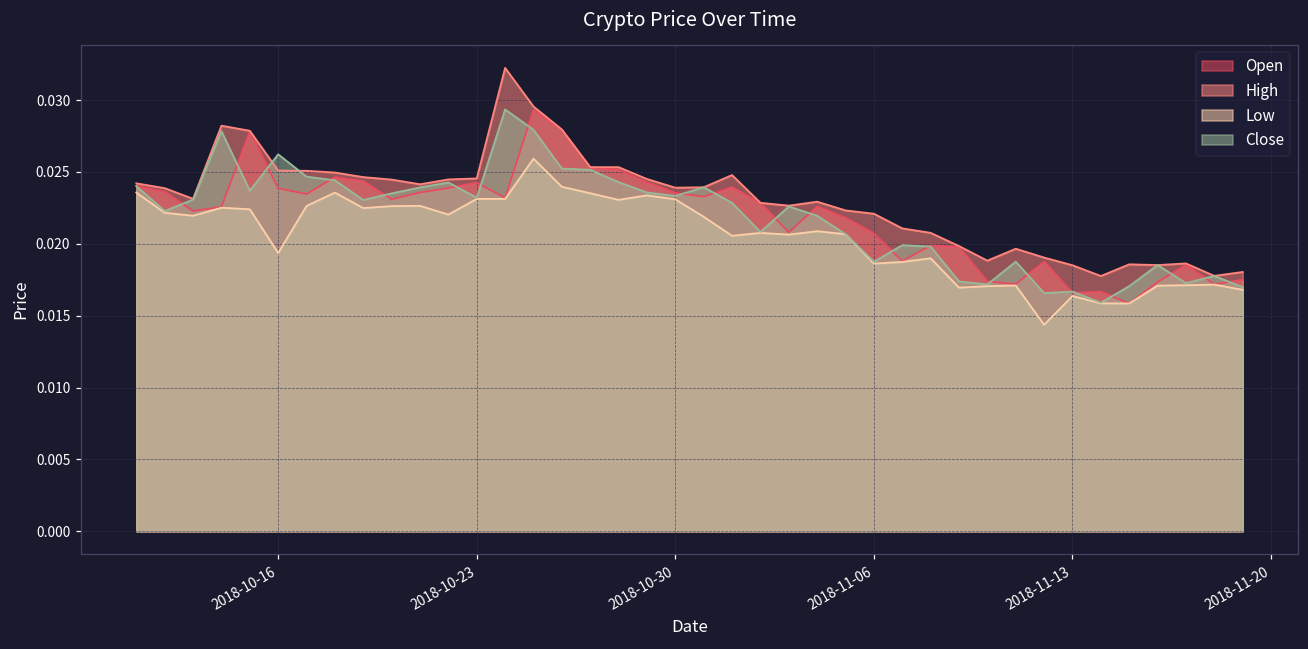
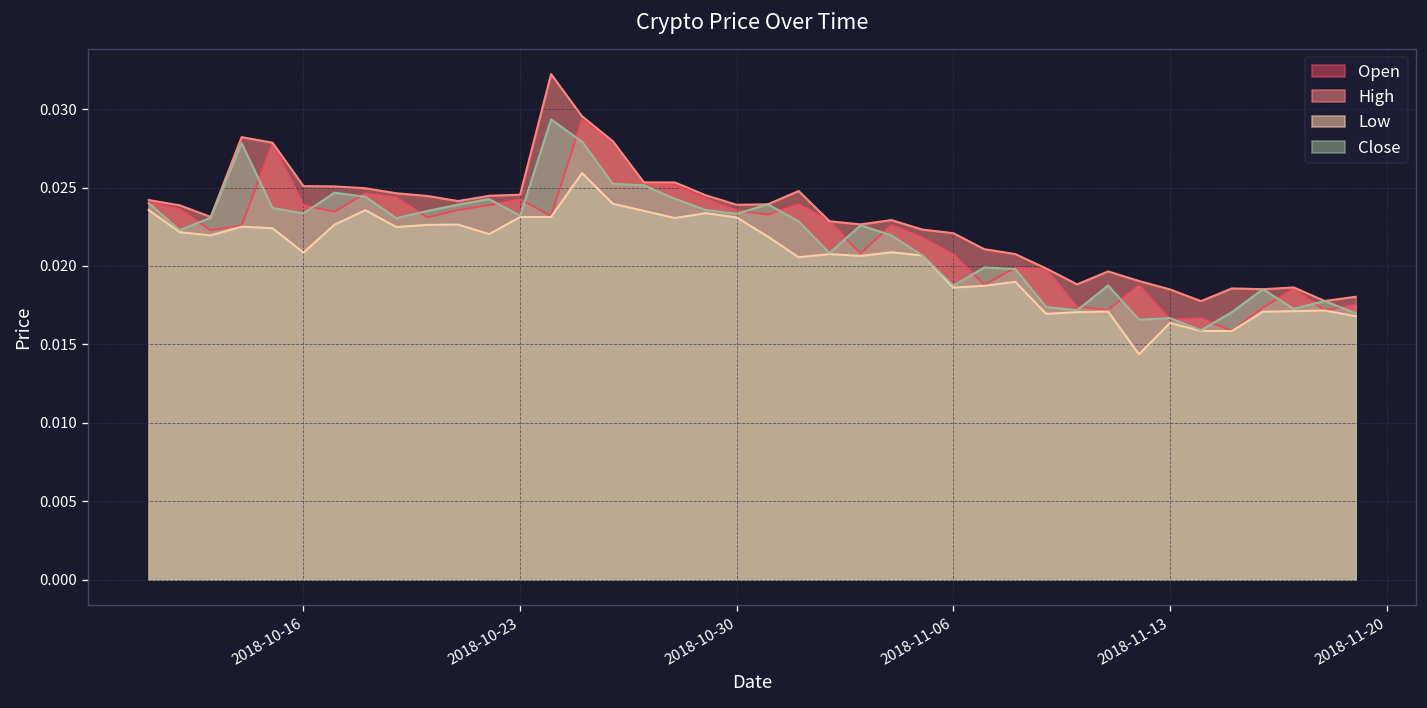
Low, 2018-10-16: 0.0194 -> 0.0209
Close, 2018-10-16: 0.0262 -> 0.0234
